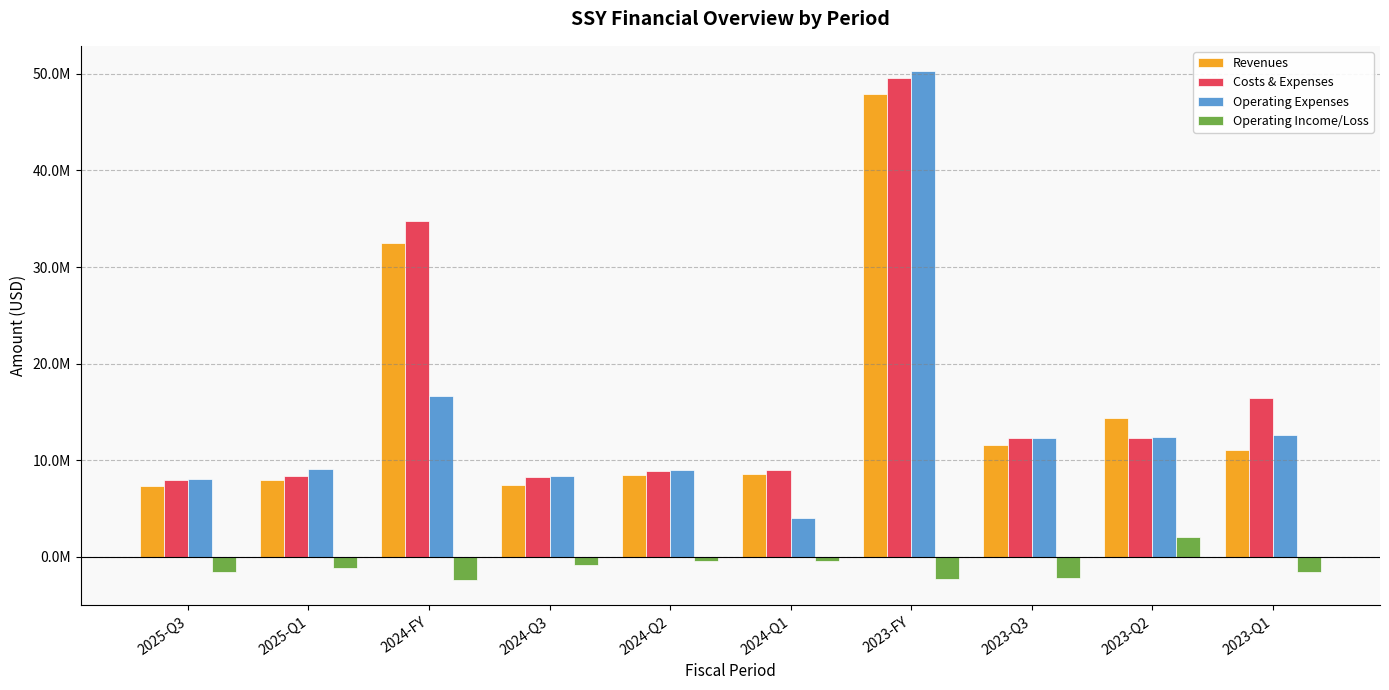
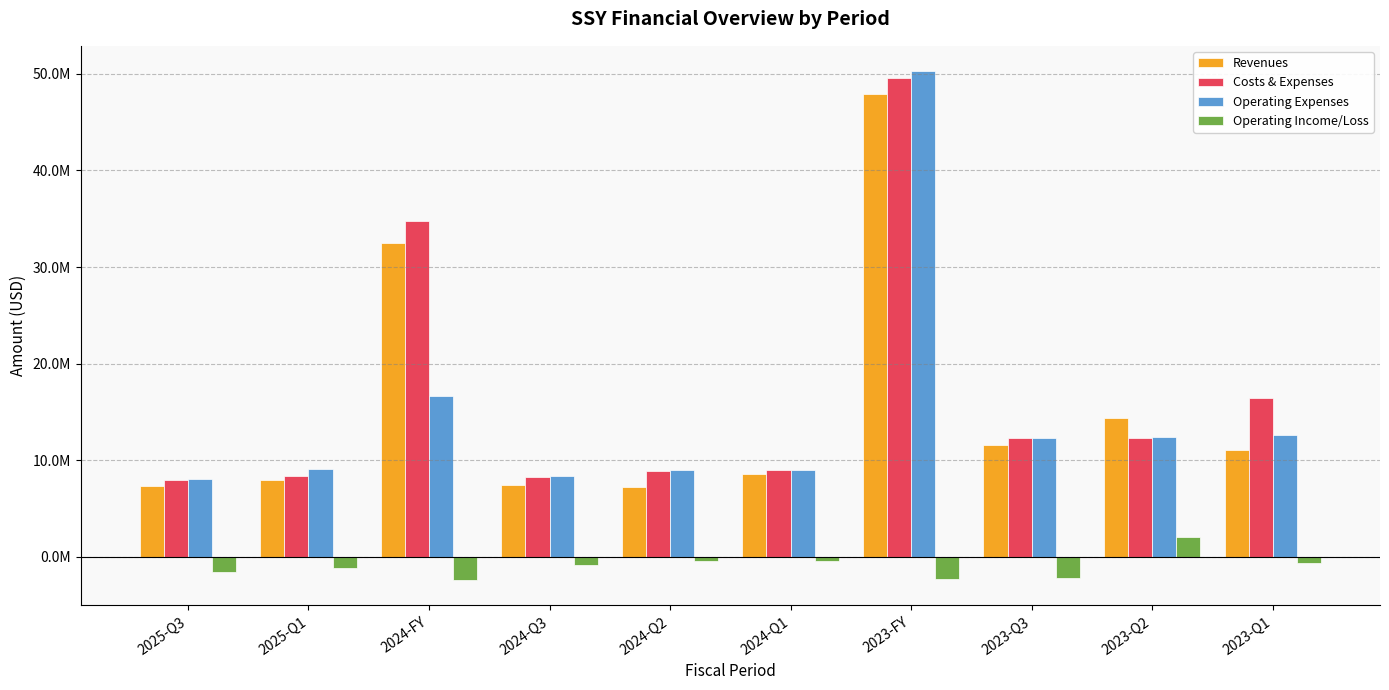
Revenues, 2024-Q2: 9000000 -> 7000000
Operating Expenses, 2024-Q1: 4000000 -> 9000000
Operating Income/Loss, 2023-Q1: -2000000 -> -1000000
